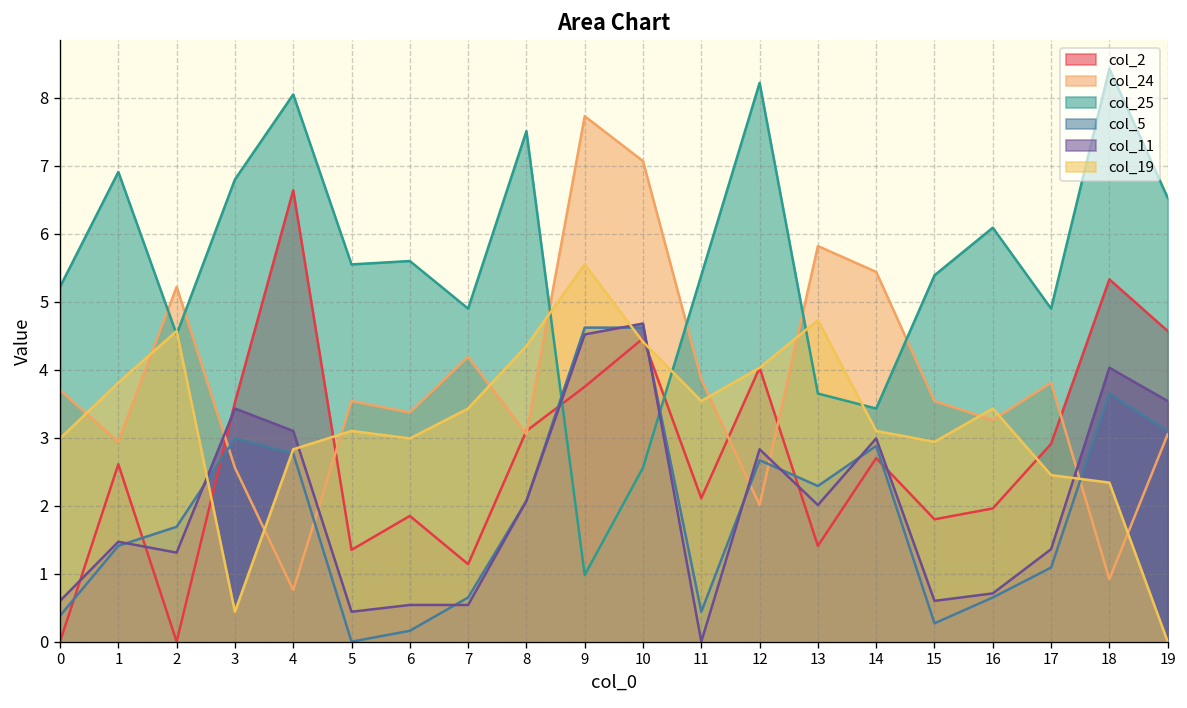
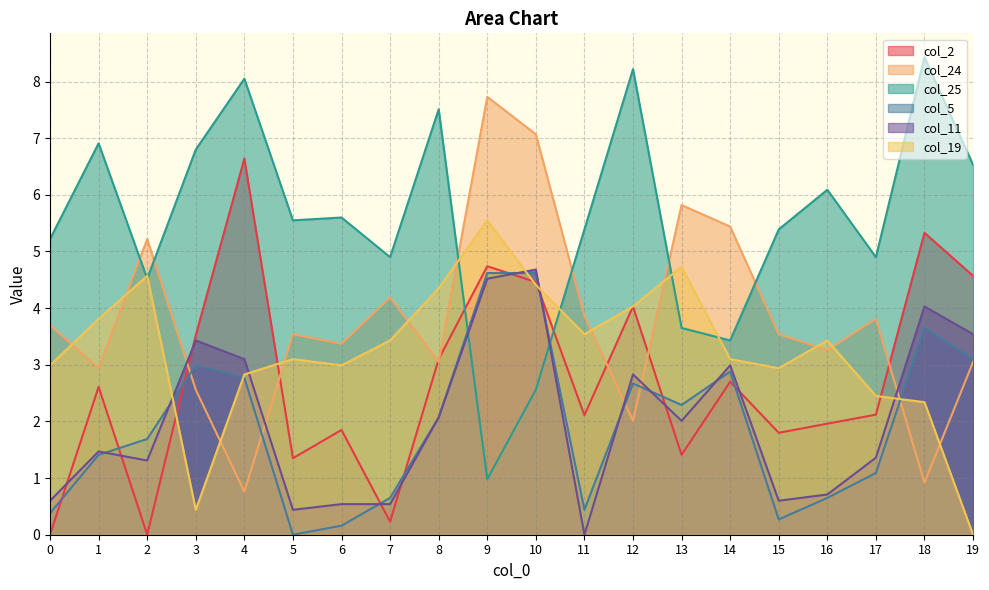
col_2, 7: 1.1 -> 0.2
col_2, 9: 3.8 -> 4.7
col_2, 17: 2.9 -> 2.1
